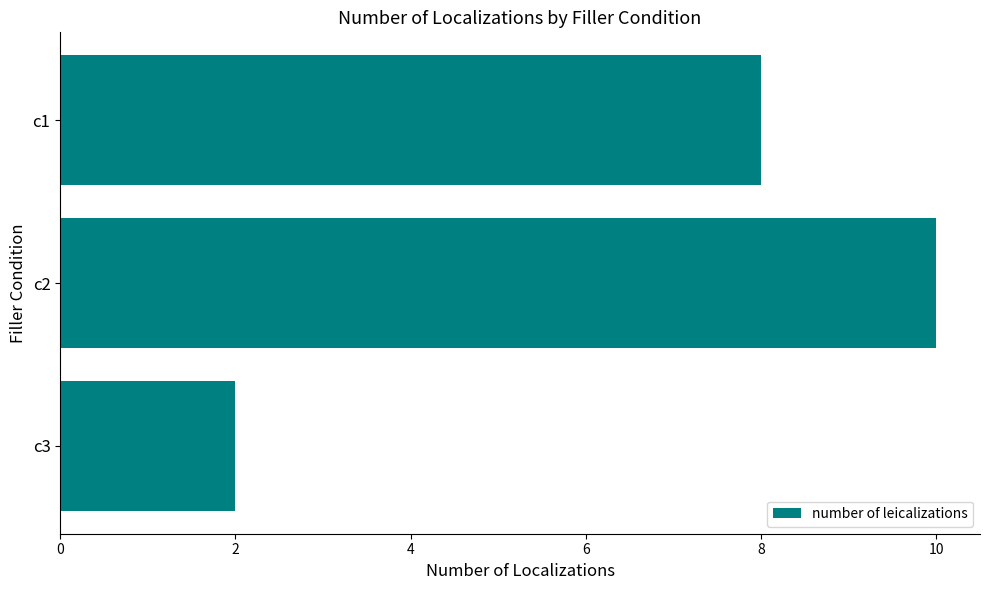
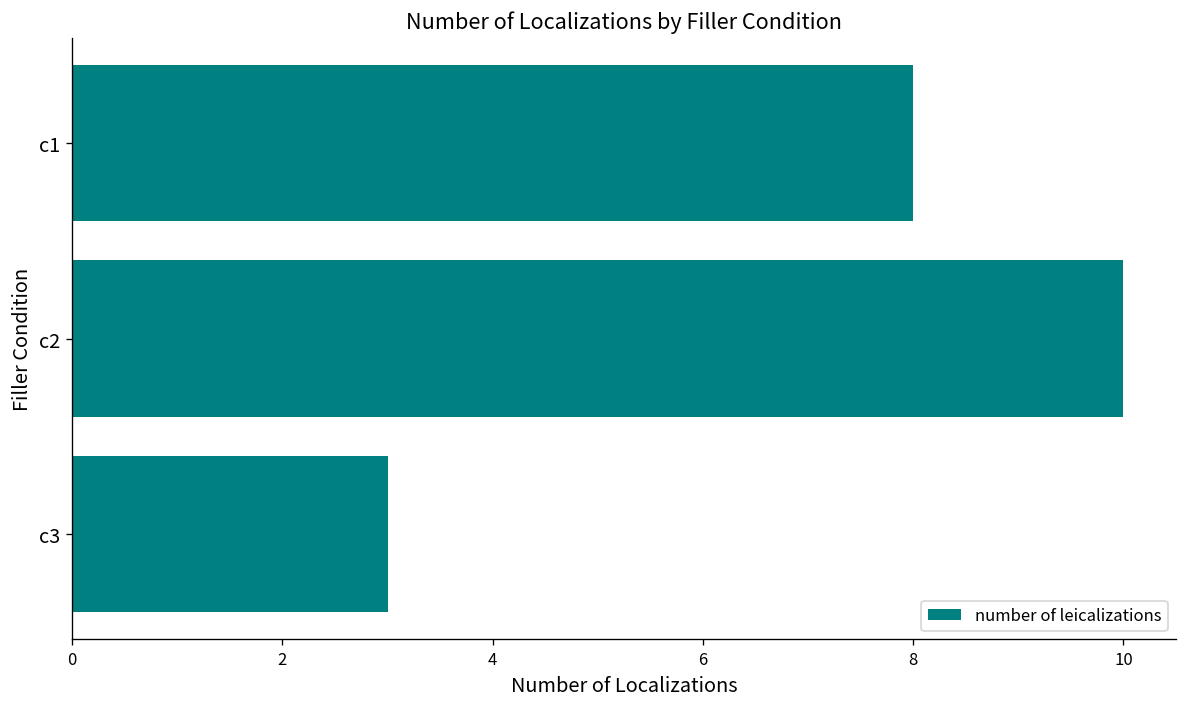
c3: 2 -> 3
